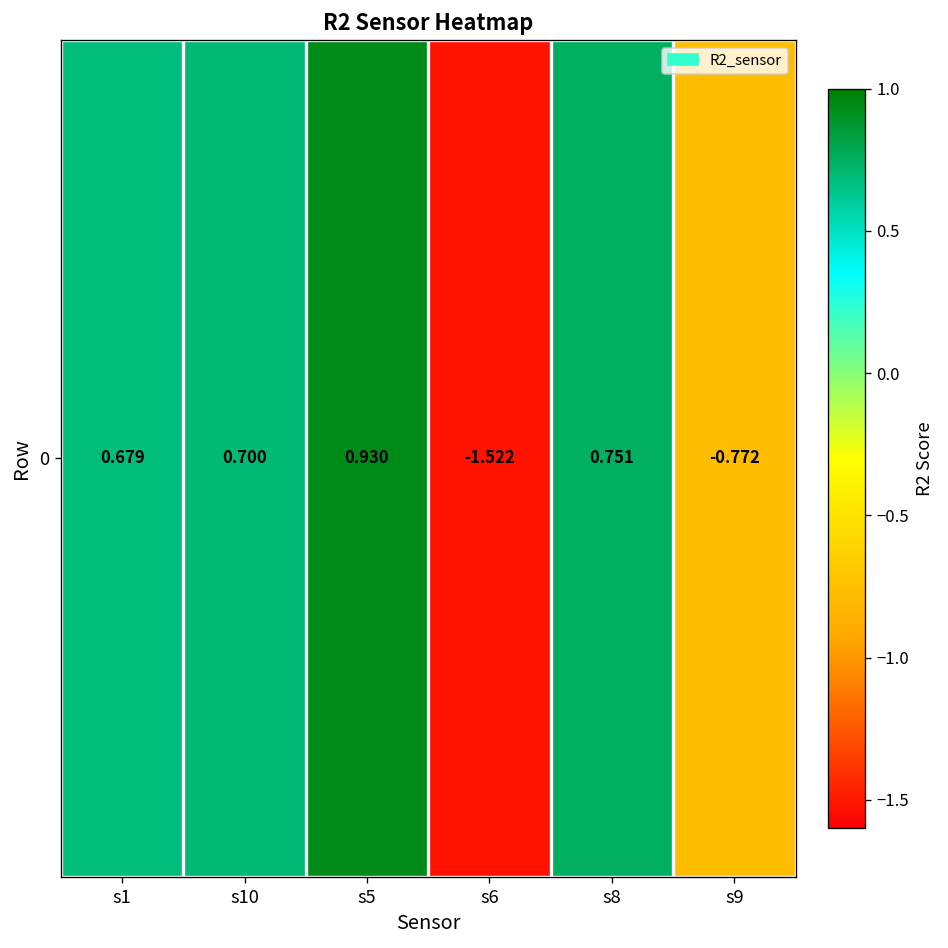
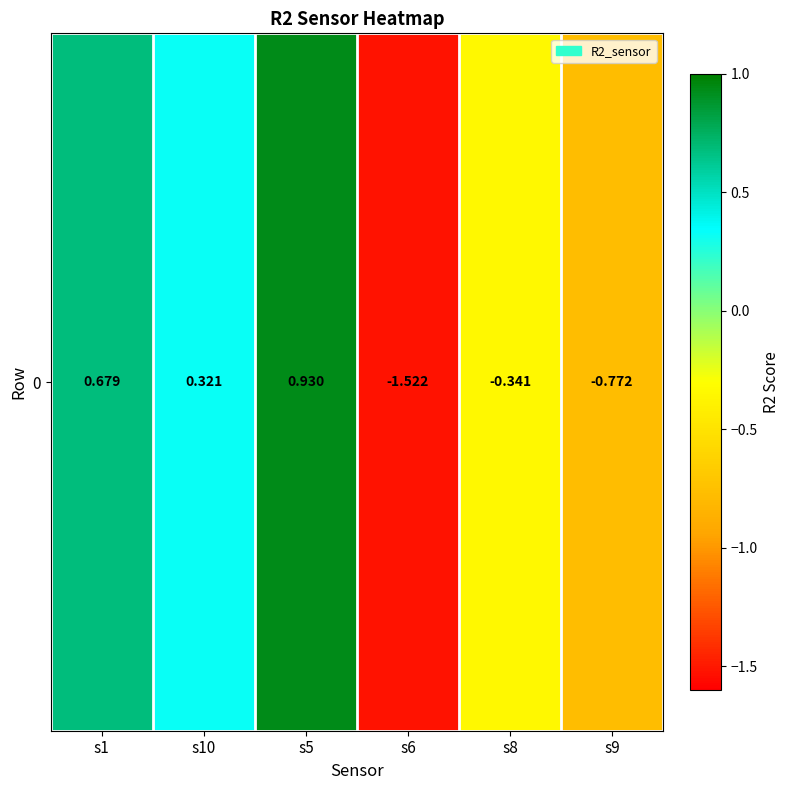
0, s10: 0.700 -> 0.321
0, s8: 0.751 -> -0.341
